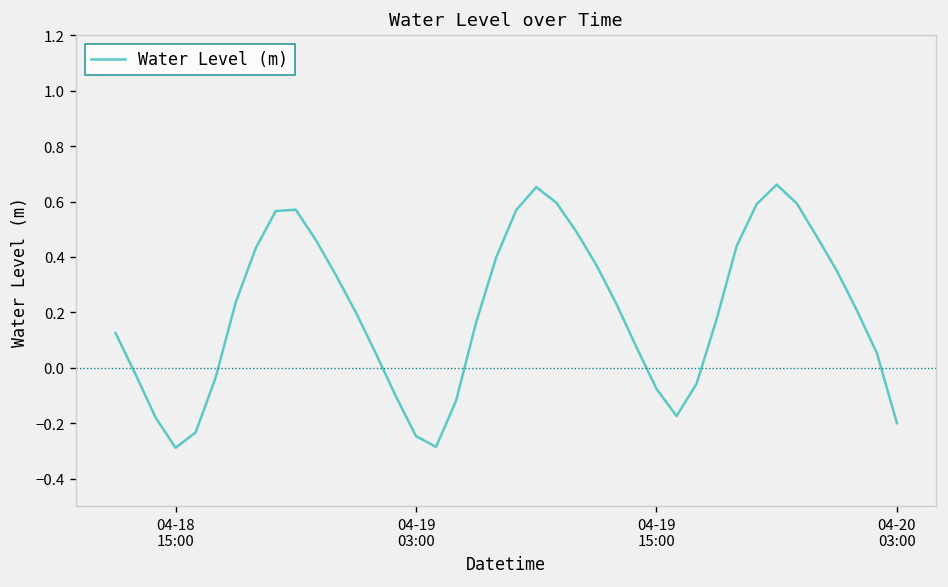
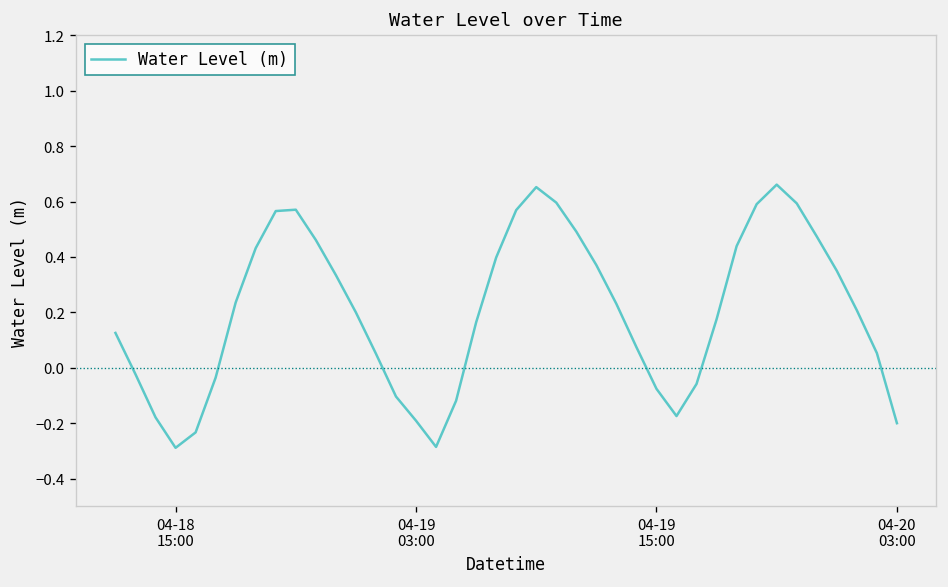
04-19 03:00: -0.25 -> -0.19
